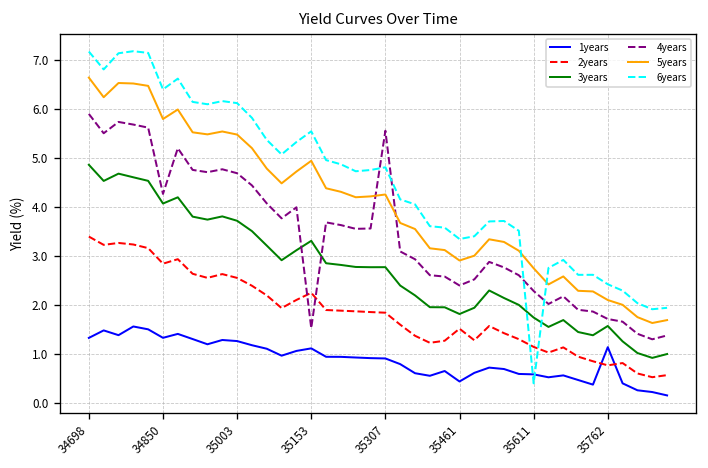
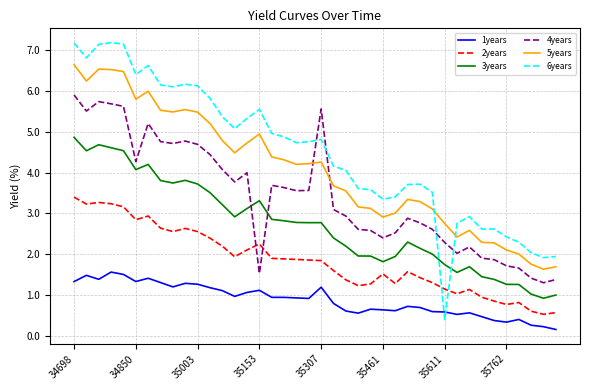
1years, 35307: 0.9 -> 1.2
1years, 35461: 0.4 -> 0.6
1years, 35762: 1.1 -> 0.3
3years, 35762: 1.6 -> 1.3
